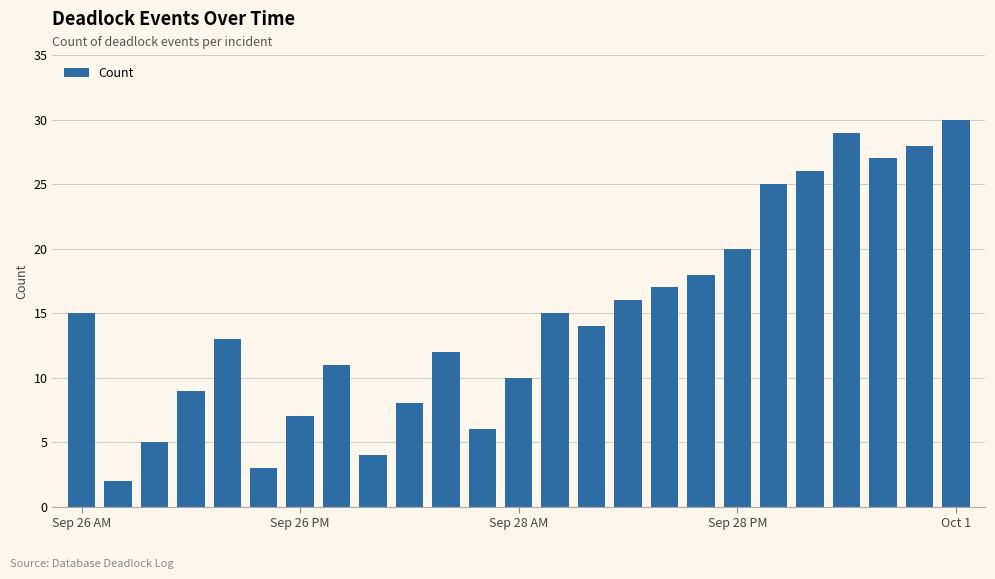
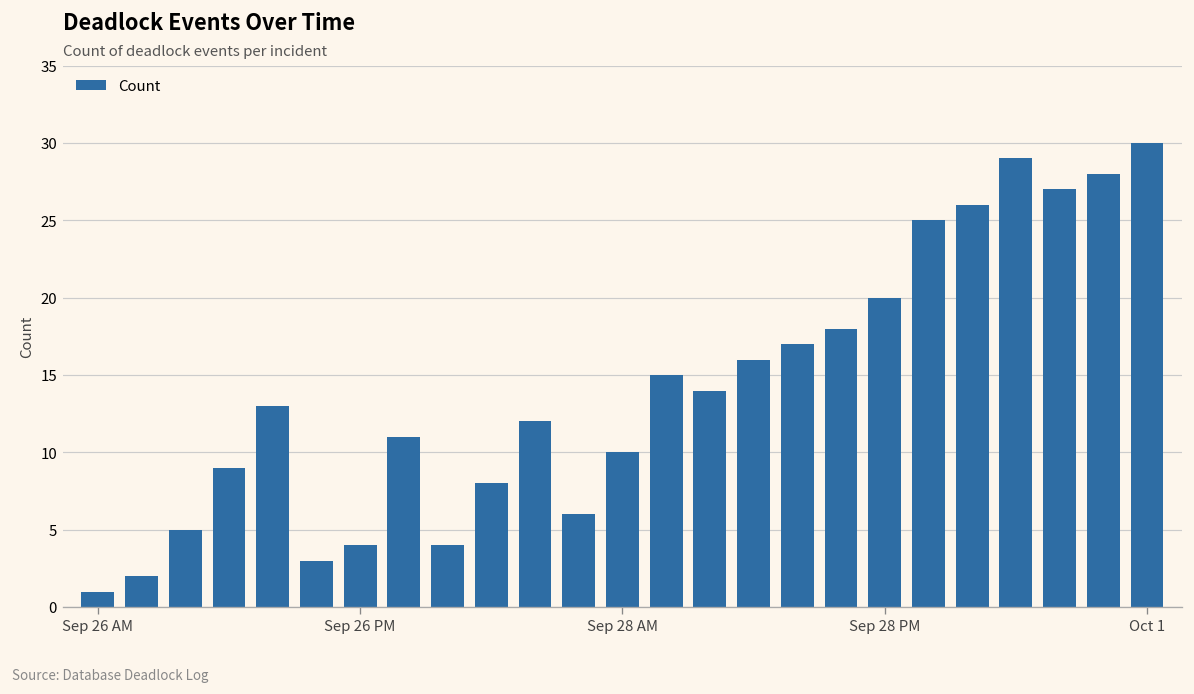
Sep 26 AM: 15 -> 1
Sep 26 PM: 7 -> 4
